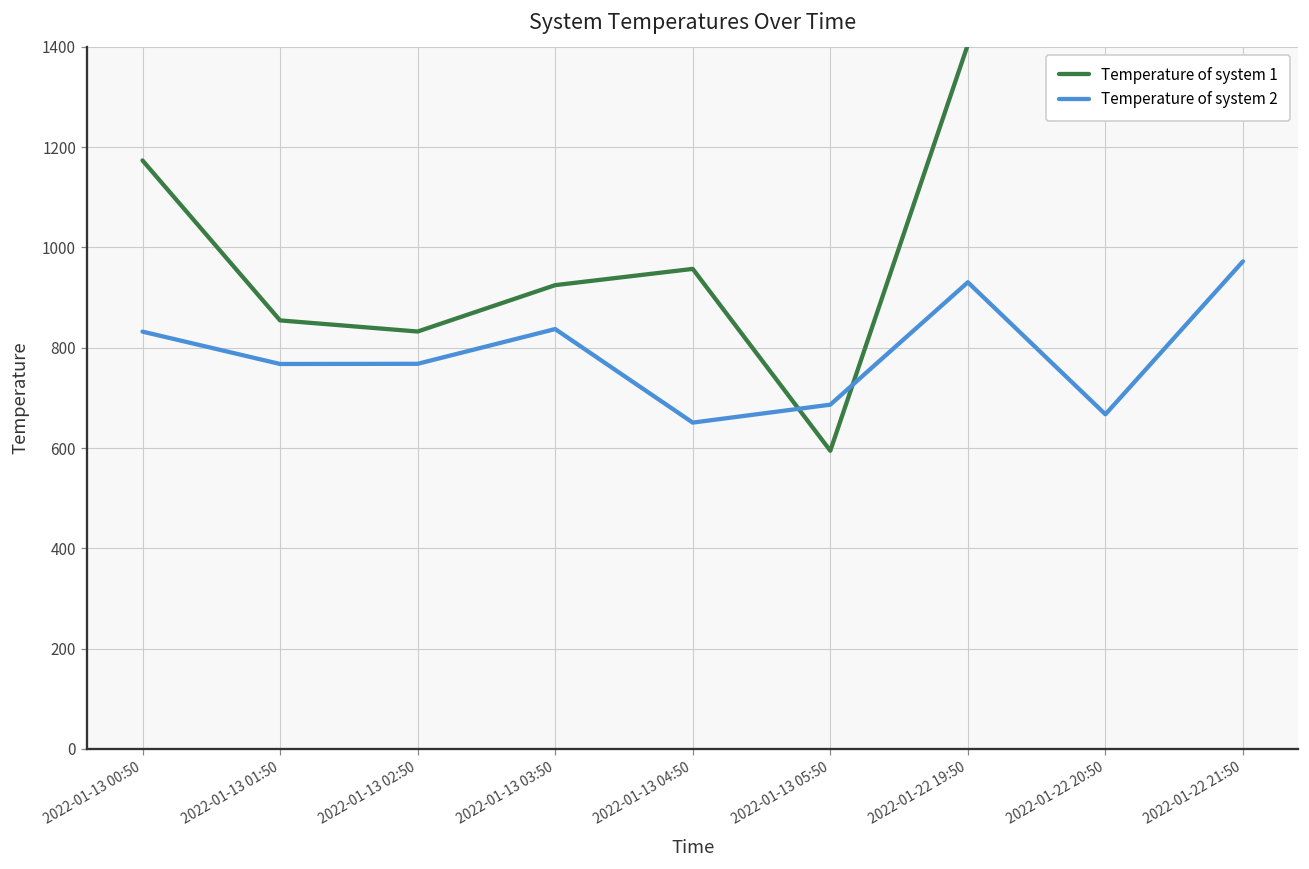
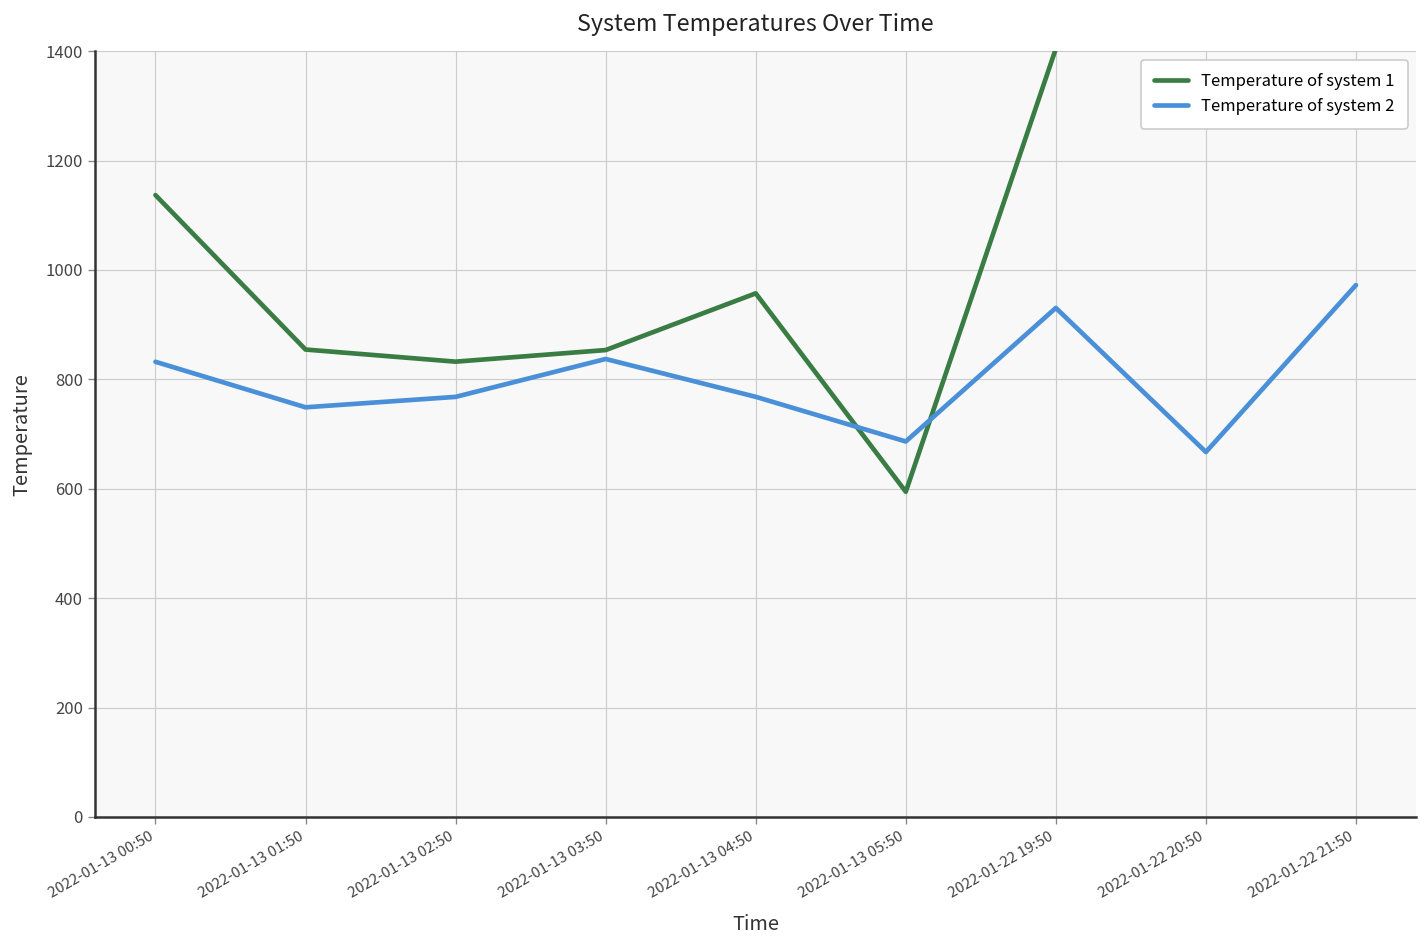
Temperature of system 1, 2022-01-13 00:50: 1170 -> 1140
Temperature of system 2, 2022-01-13 01:50: 770 -> 750
Temperature of system 1, 2022-01-13 03:50: 920 -> 850
Temperature of system 2, 2022-01-13 04:50: 650 -> 770
